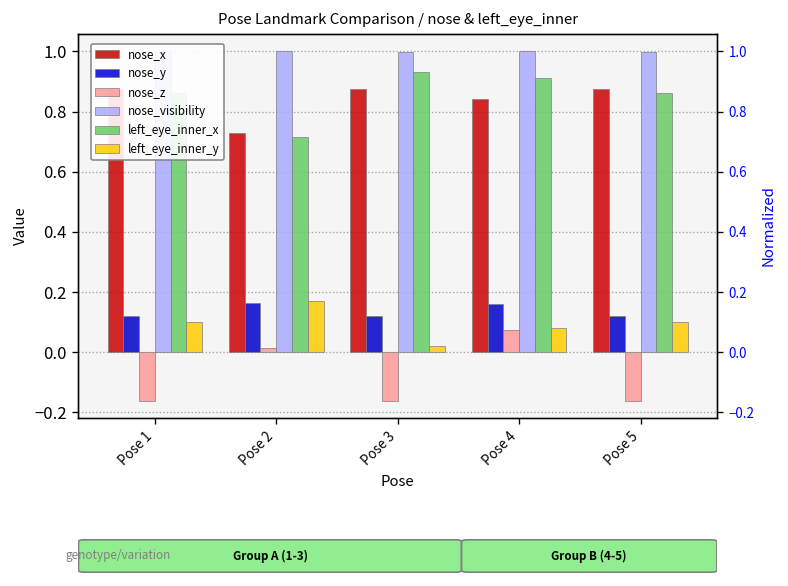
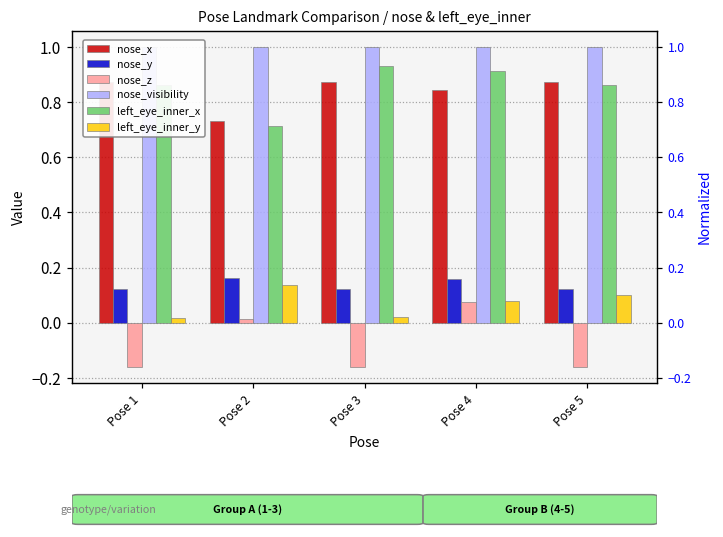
left_eye_inner_y, Pose 1: 0.10 -> 0.02
left_eye_inner_y, Pose 2: 0.17 -> 0.14
